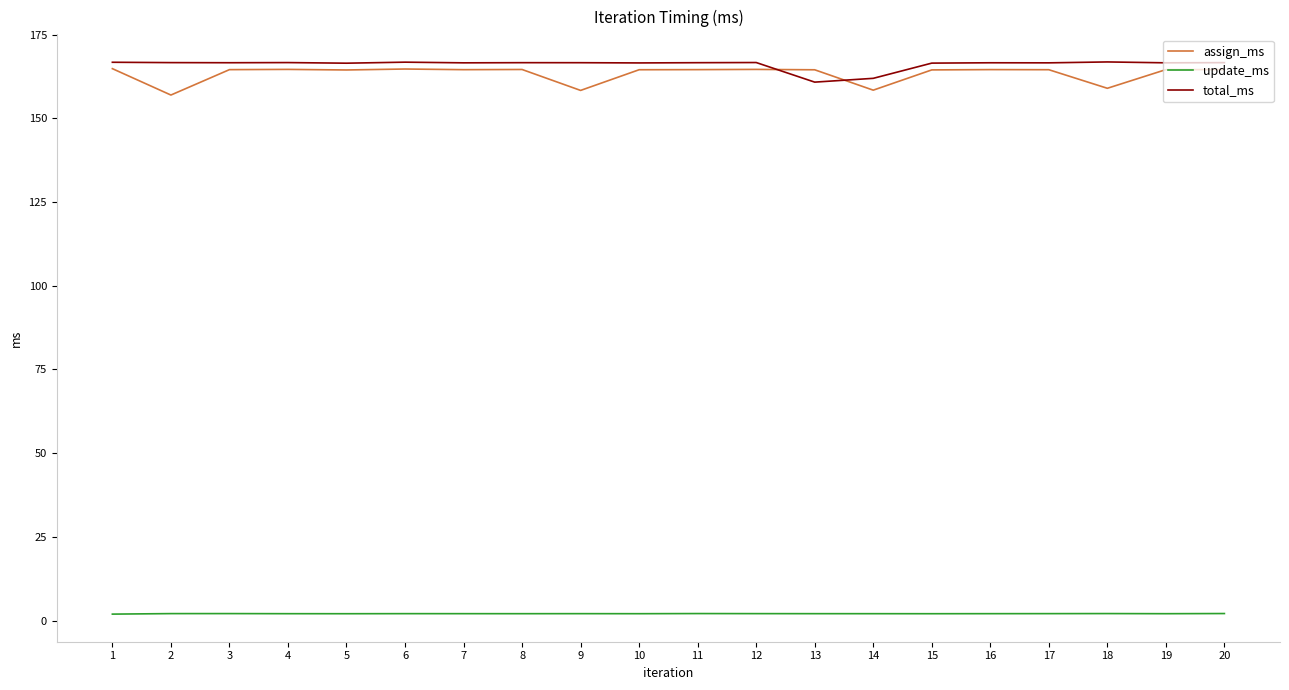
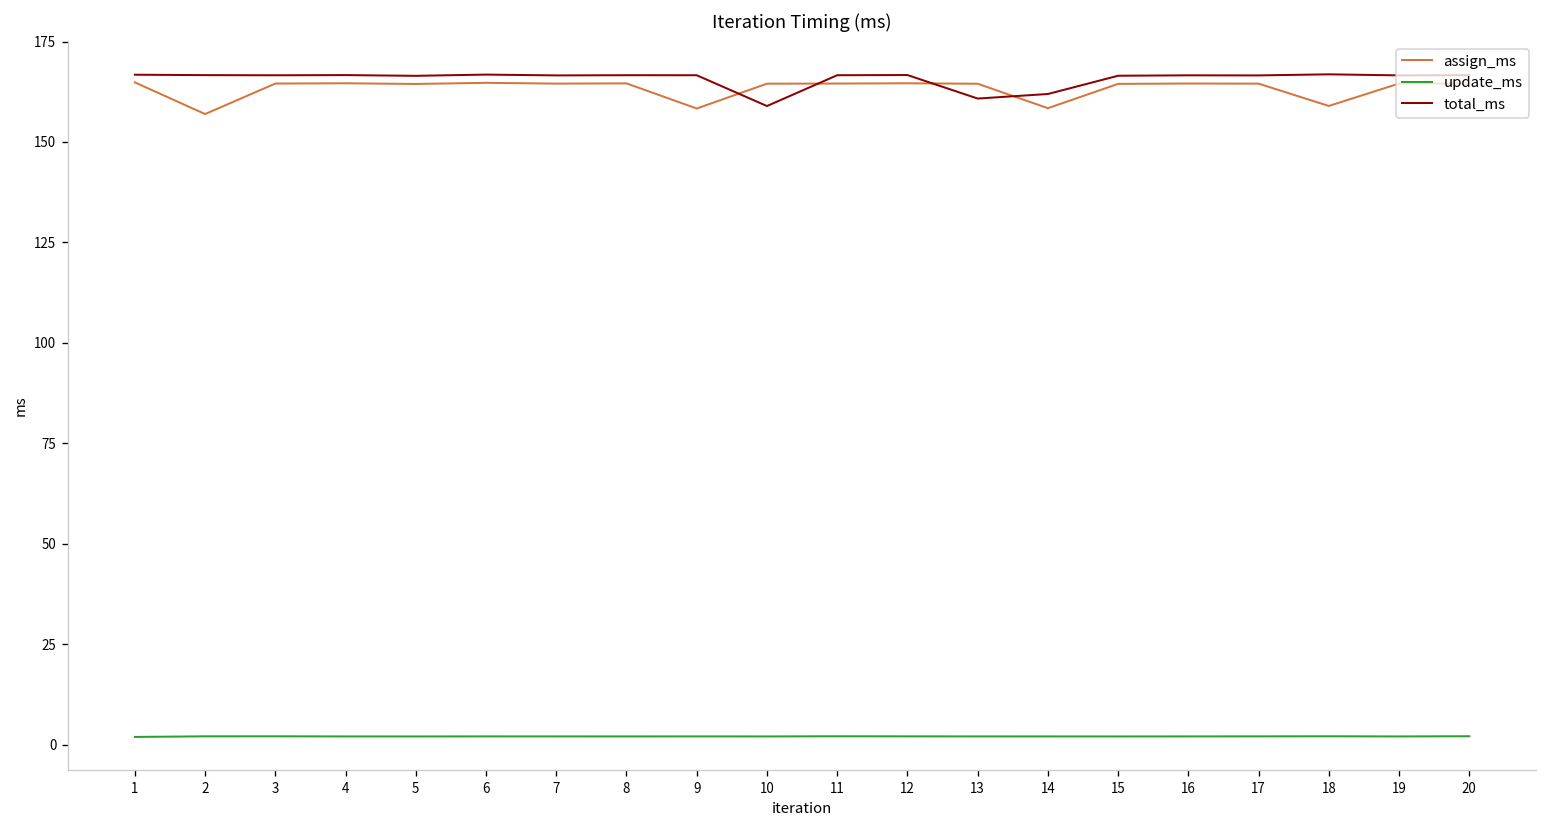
total_ms, 10: 167 -> 159
